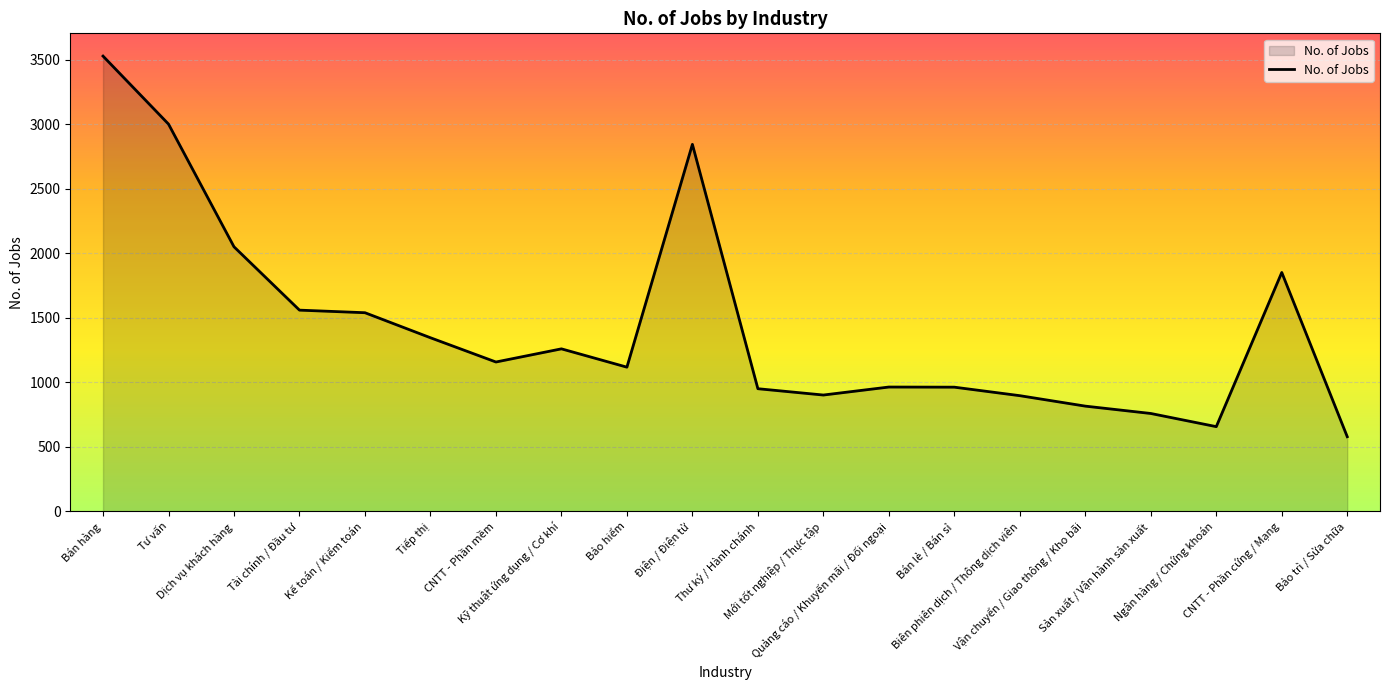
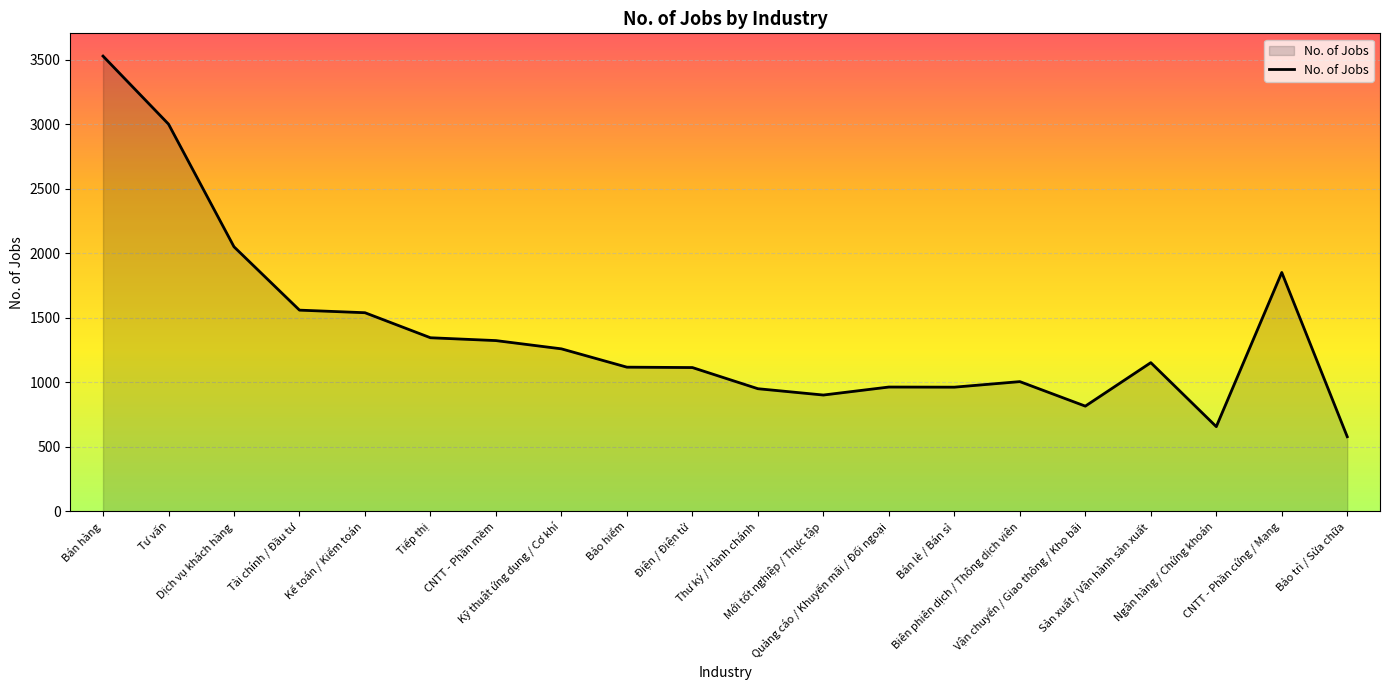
CNTT - Phần mềm: 1160 -> 1320
Điện / Điện tử: 2850 -> 1120
Biên phiên dịch / Thông dịch viên: 900 -> 1010
Sản xuất / Vận hành sản xuất: 760 -> 1150
